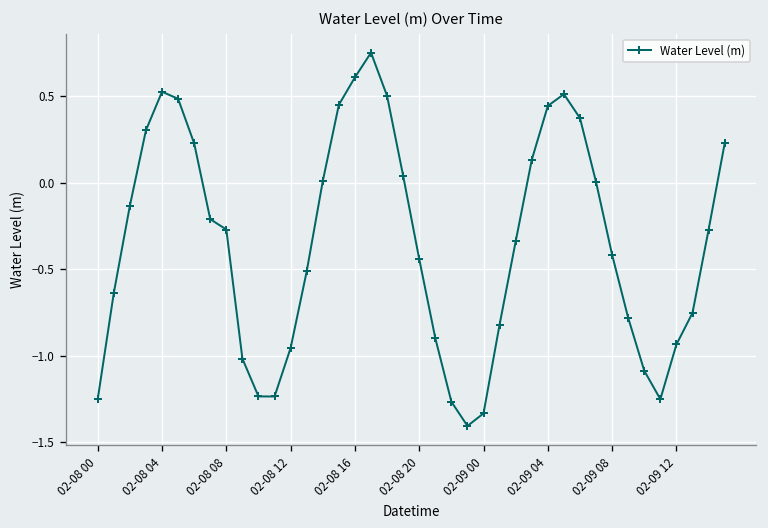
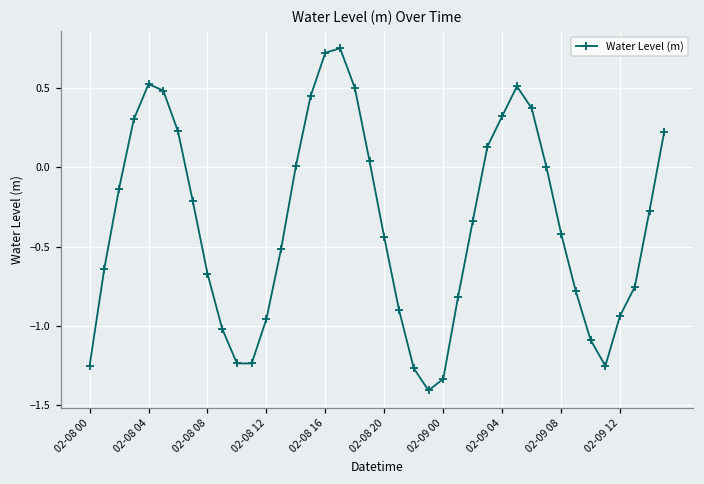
02-08 08: -0.27 -> -0.67
02-08 16: 0.61 -> 0.72
02-09 04: 0.44 -> 0.32
